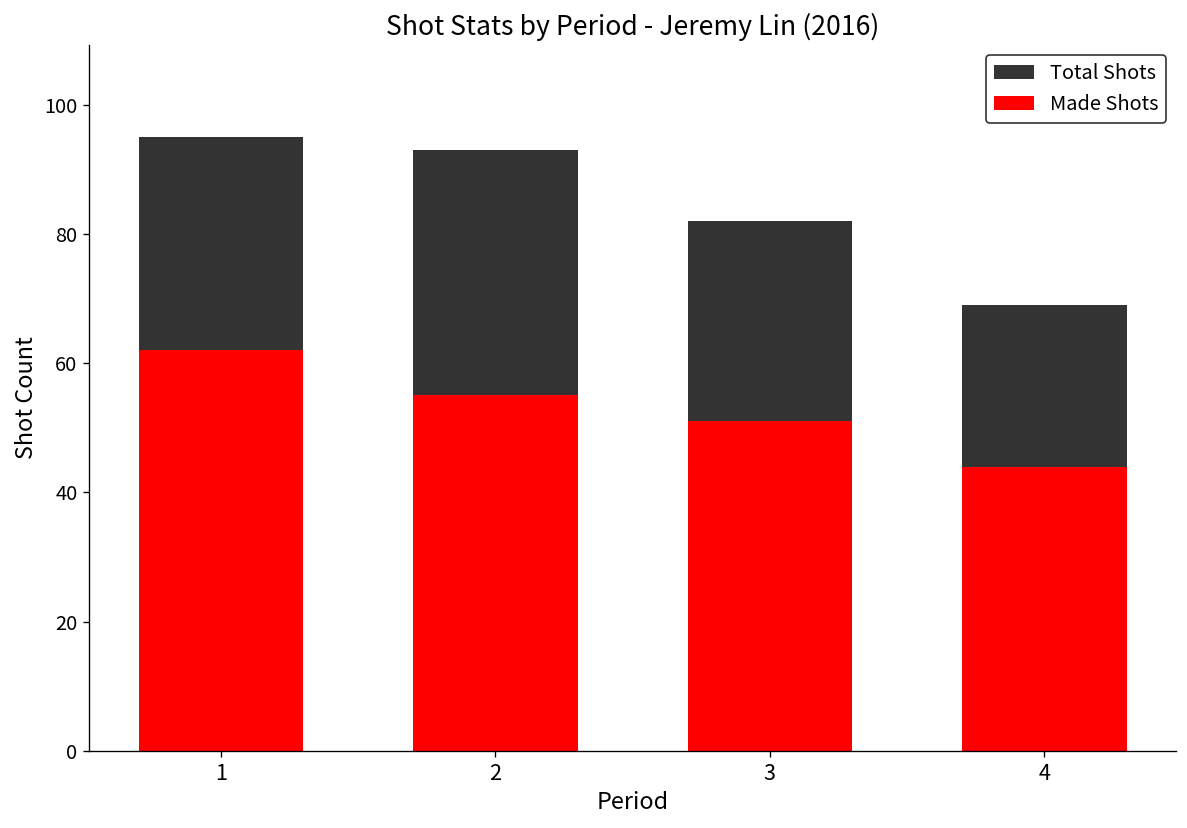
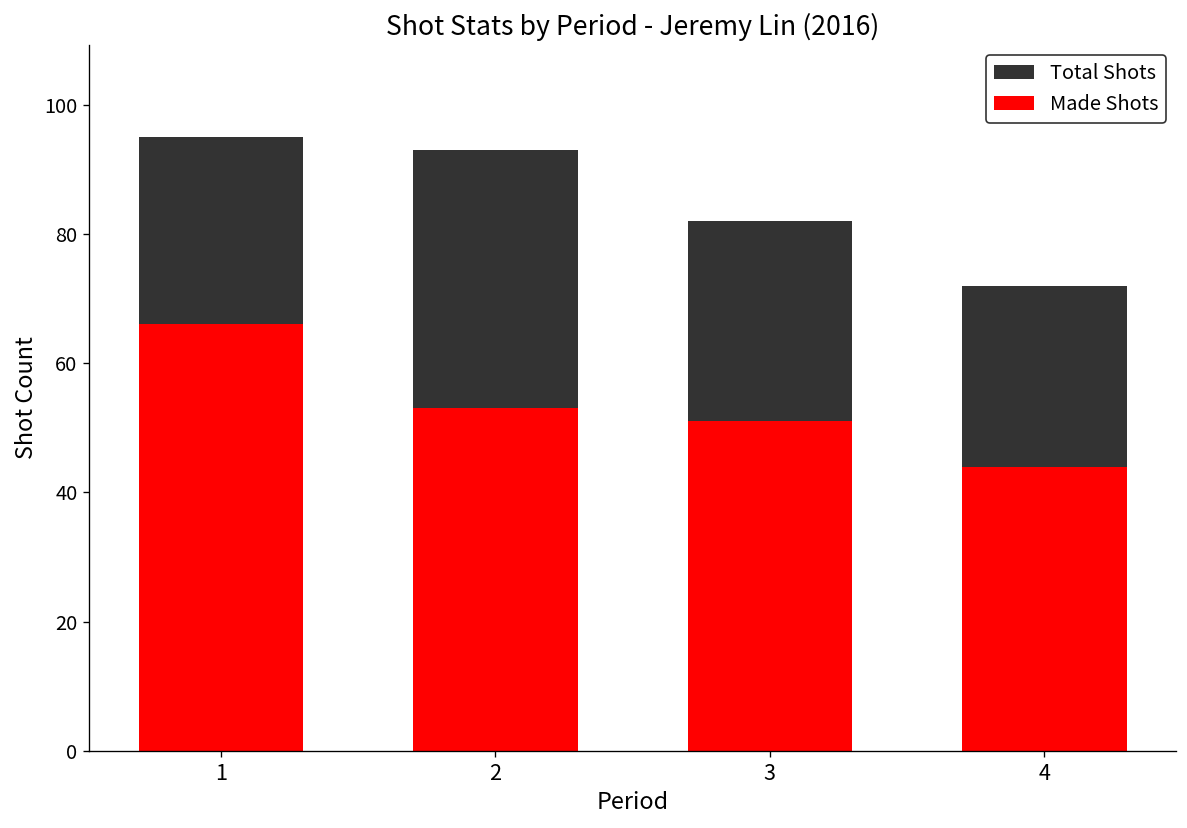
Made Shots, 1: 62 -> 66
Made Shots, 2: 55 -> 53
Total Shots, 4: 69 -> 72
